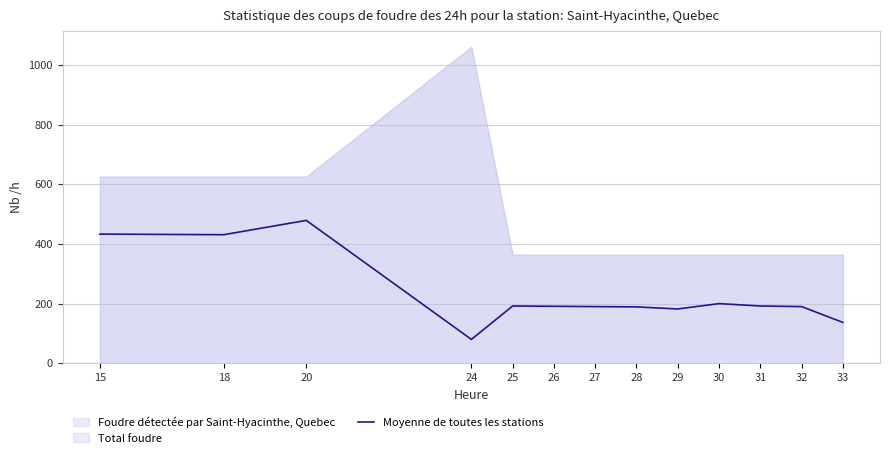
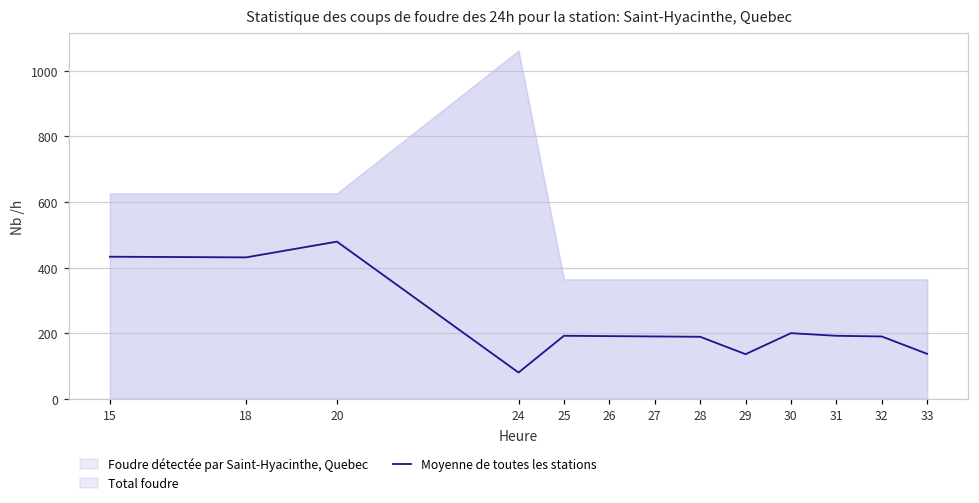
Moyenne de toutes les stations, 29: 180 -> 140
